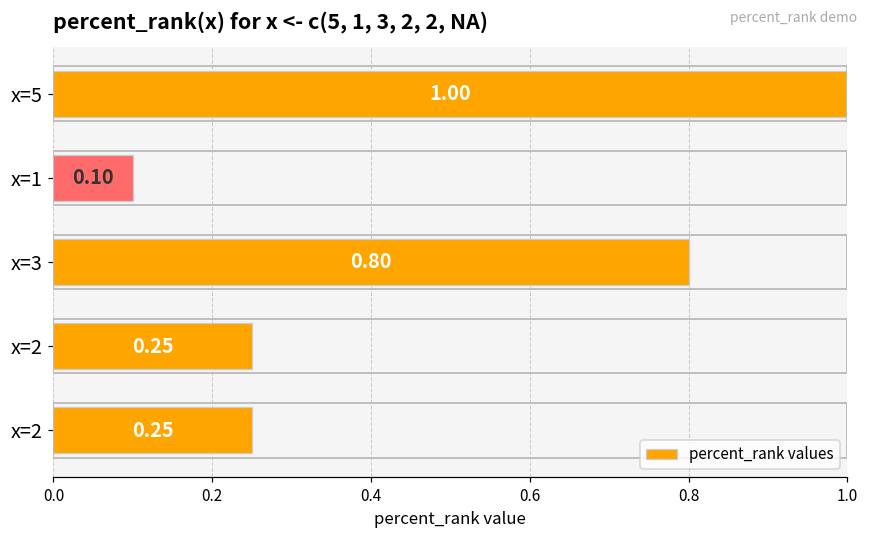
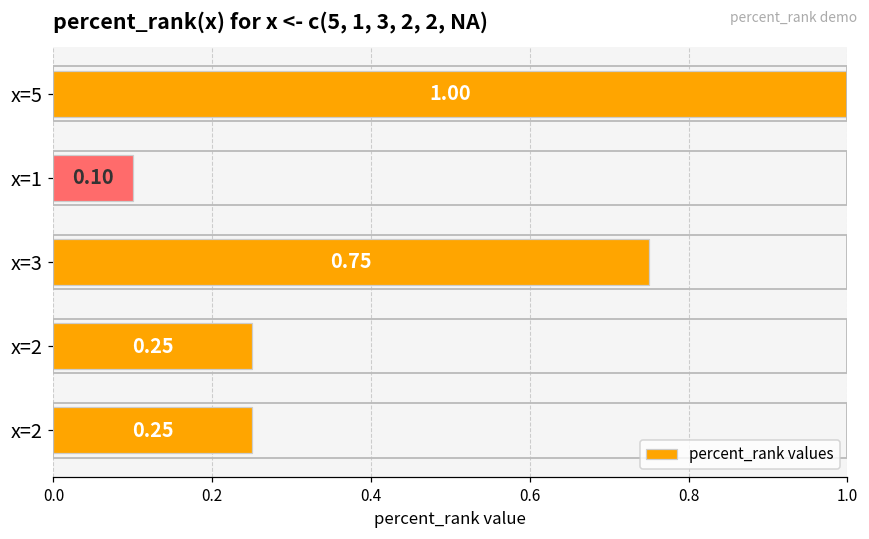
x=3: 0.80 -> 0.75
